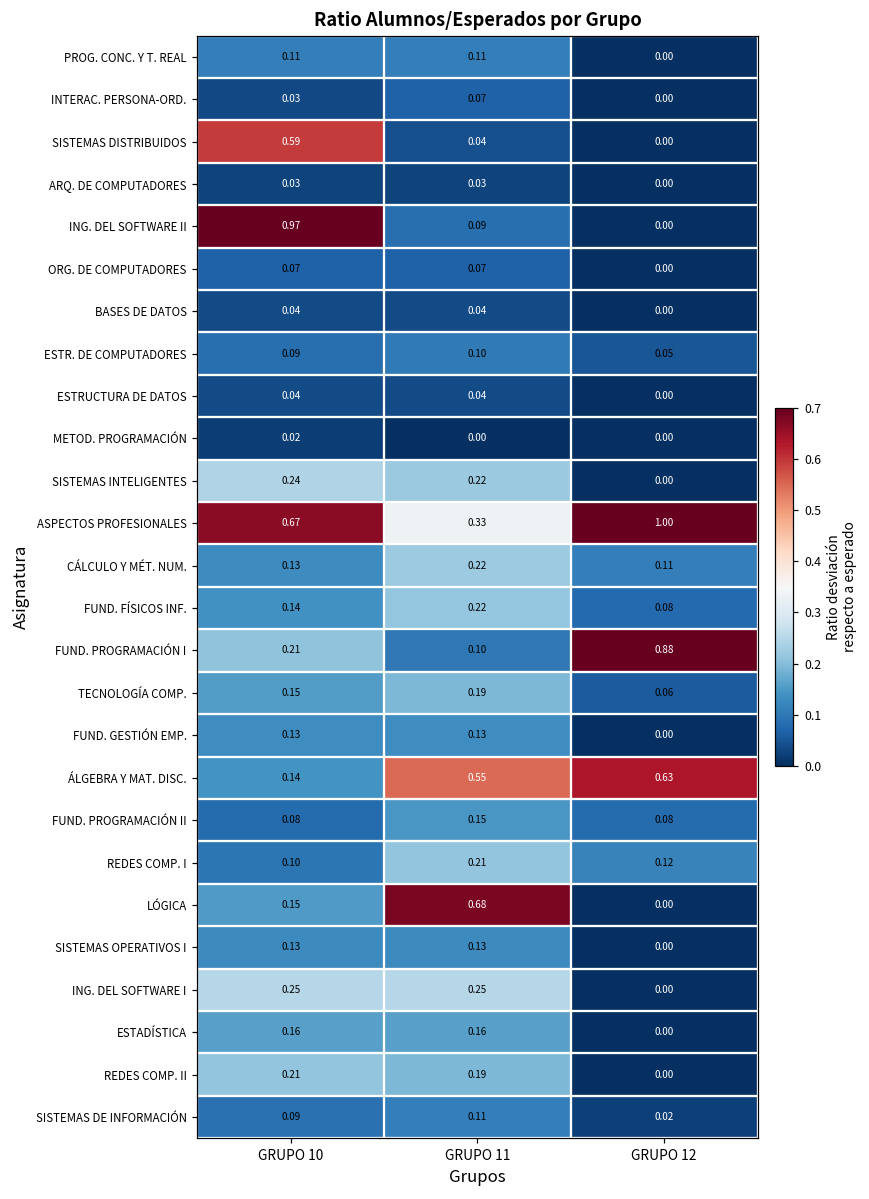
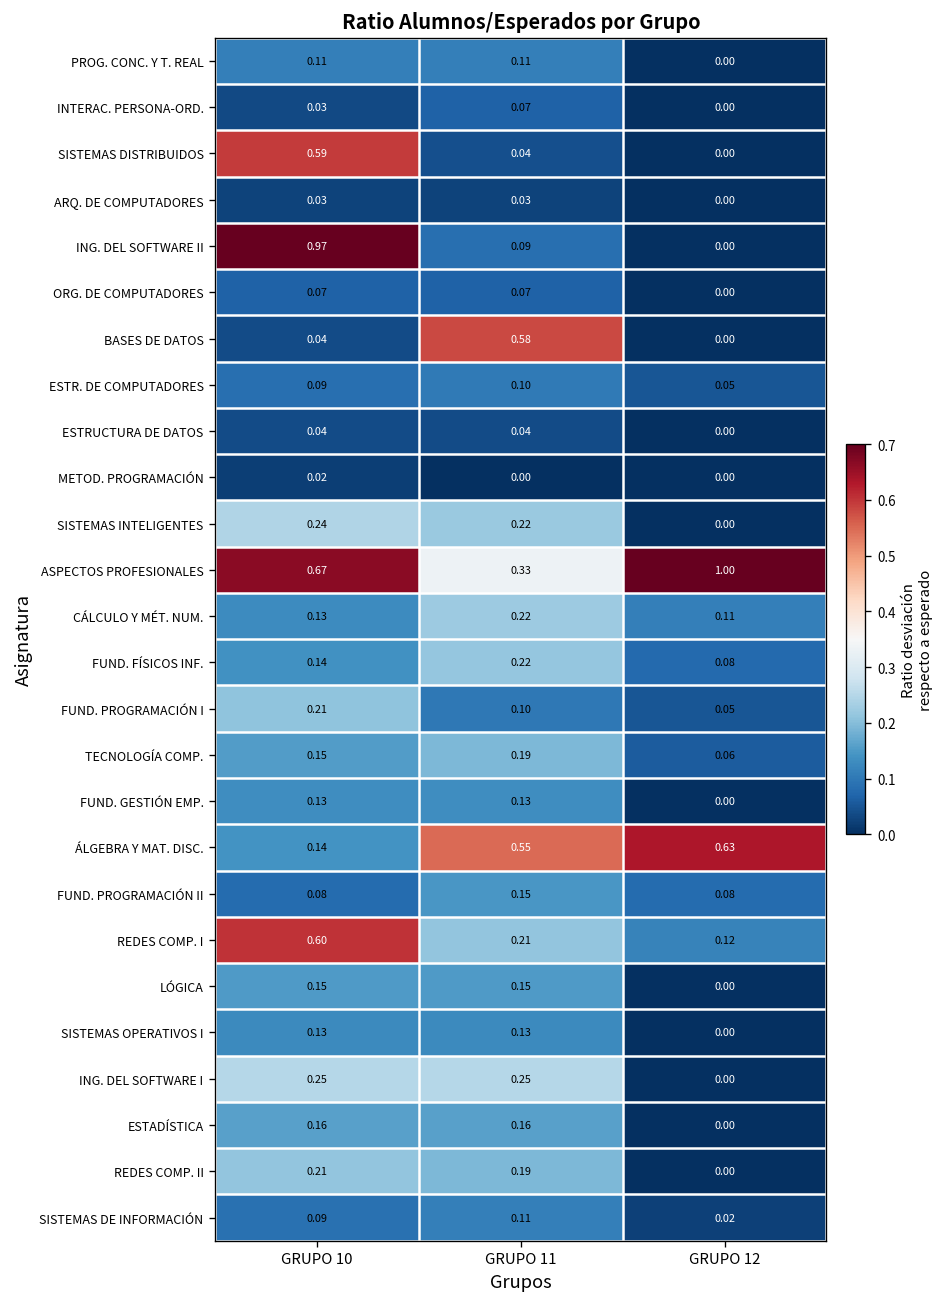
BASES DE DATOS, GRUPO 11: 0.04 -> 0.58
FUND. PROGRAMACIÓN I, GRUPO 12: 0.88 -> 0.05
REDES COMP. I, GRUPO 10: 0.10 -> 0.60
LÓGICA, GRUPO 11: 0.68 -> 0.15
